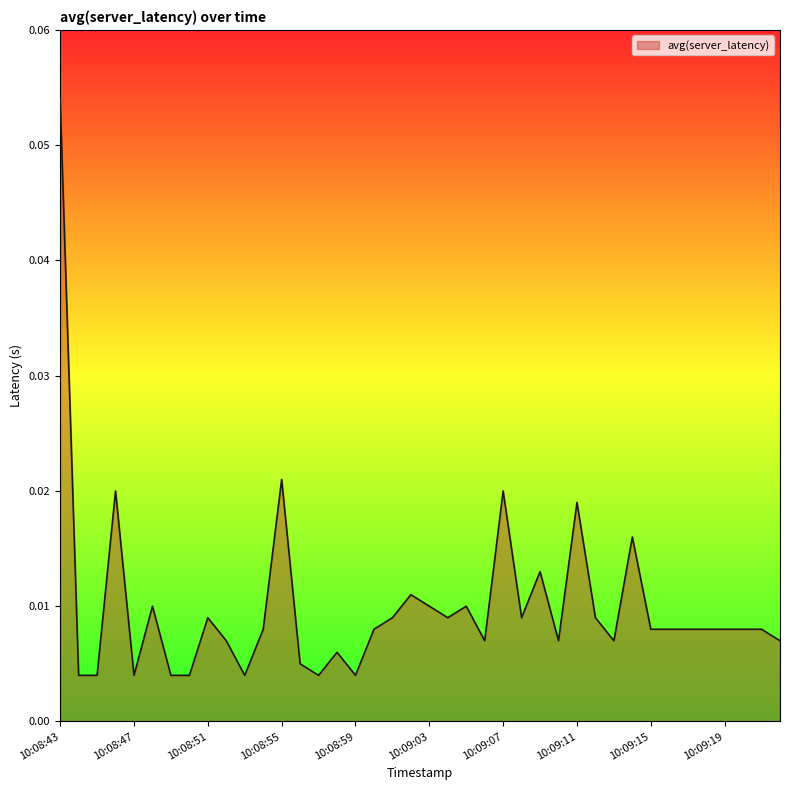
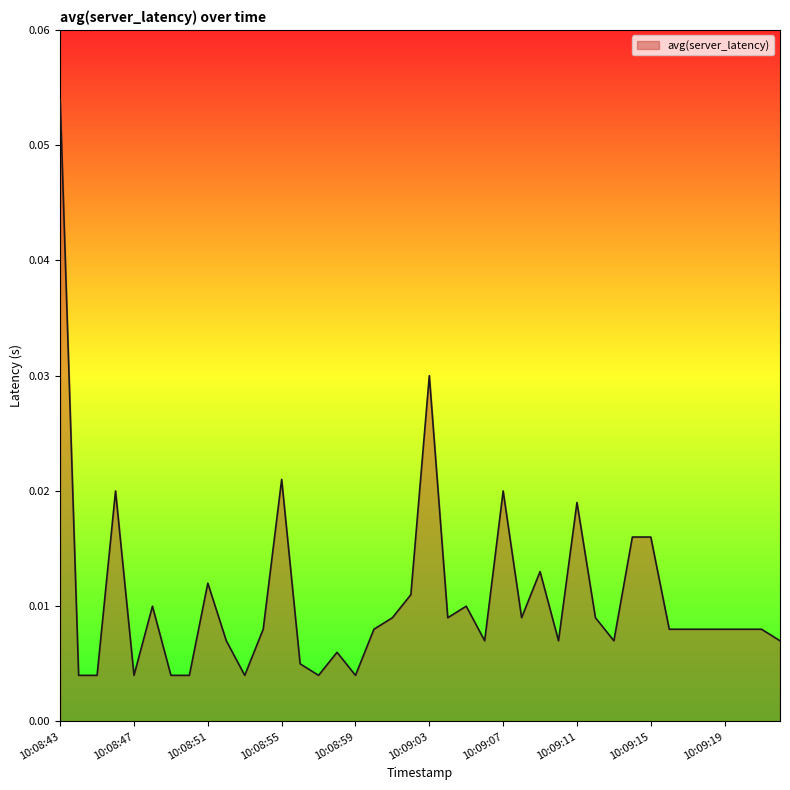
10:08:51: 0.009 -> 0.012
10:09:03: 0.01 -> 0.03
10:09:15: 0.008 -> 0.016
